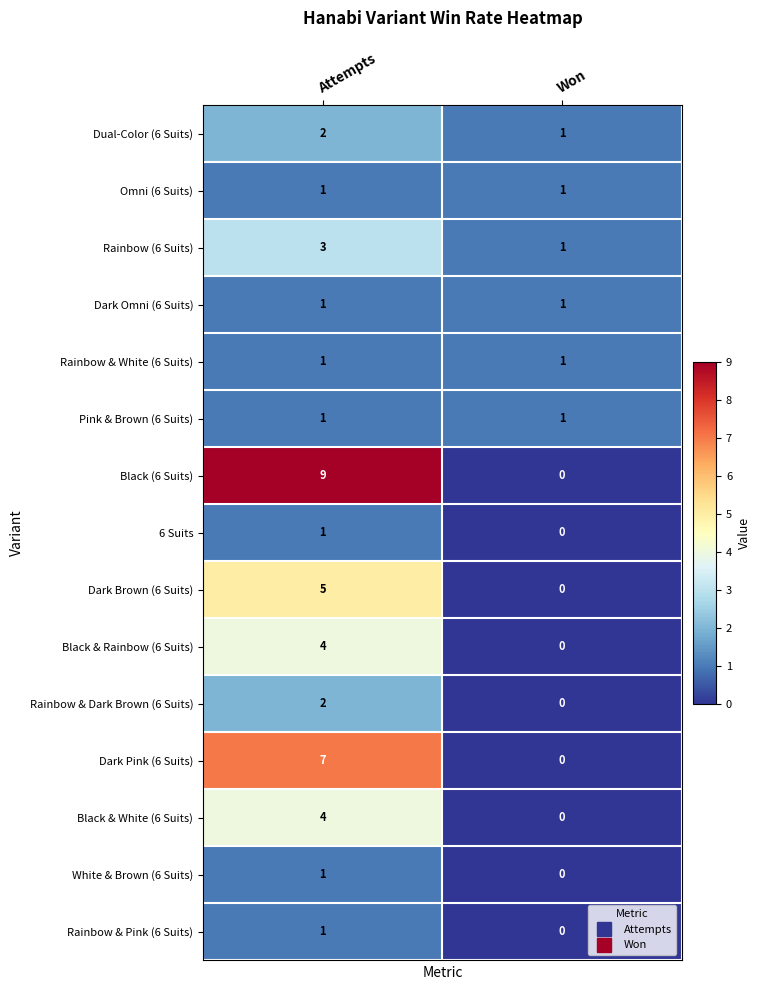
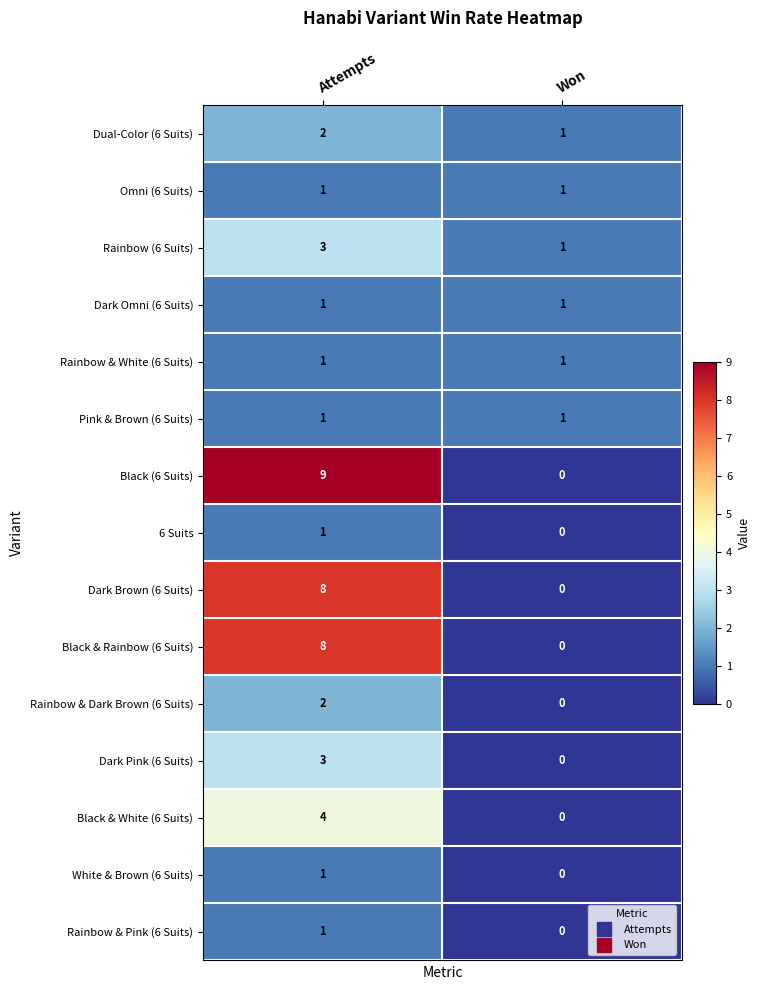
Dark Brown (6 Suits), Attempts: 5 -> 8
Black & Rainbow (6 Suits), Attempts: 4 -> 8
Dark Pink (6 Suits), Attempts: 7 -> 3
